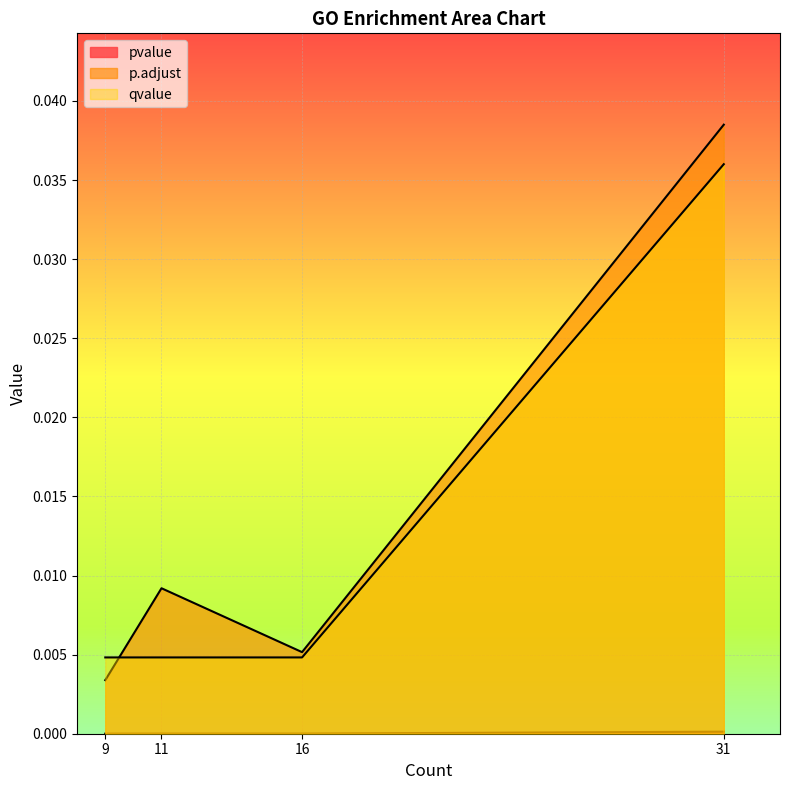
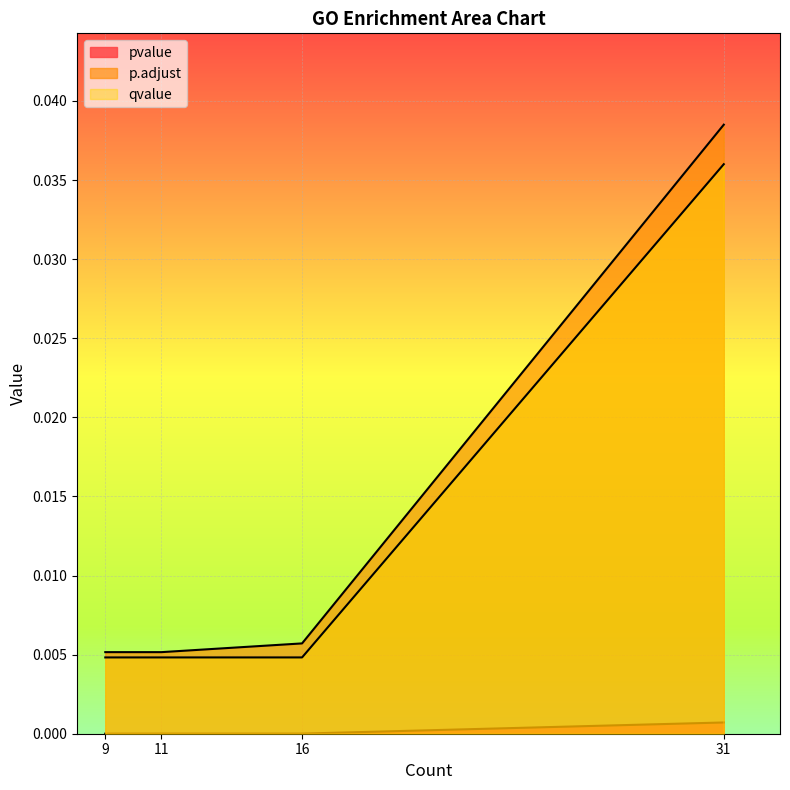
p.adjust, 9: 0.0034 -> 0.0052
p.adjust, 11: 0.0092 -> 0.0052
p.adjust, 16: 0.0052 -> 0.0057
pvalue, 31: 0.0001 -> 0.0007
